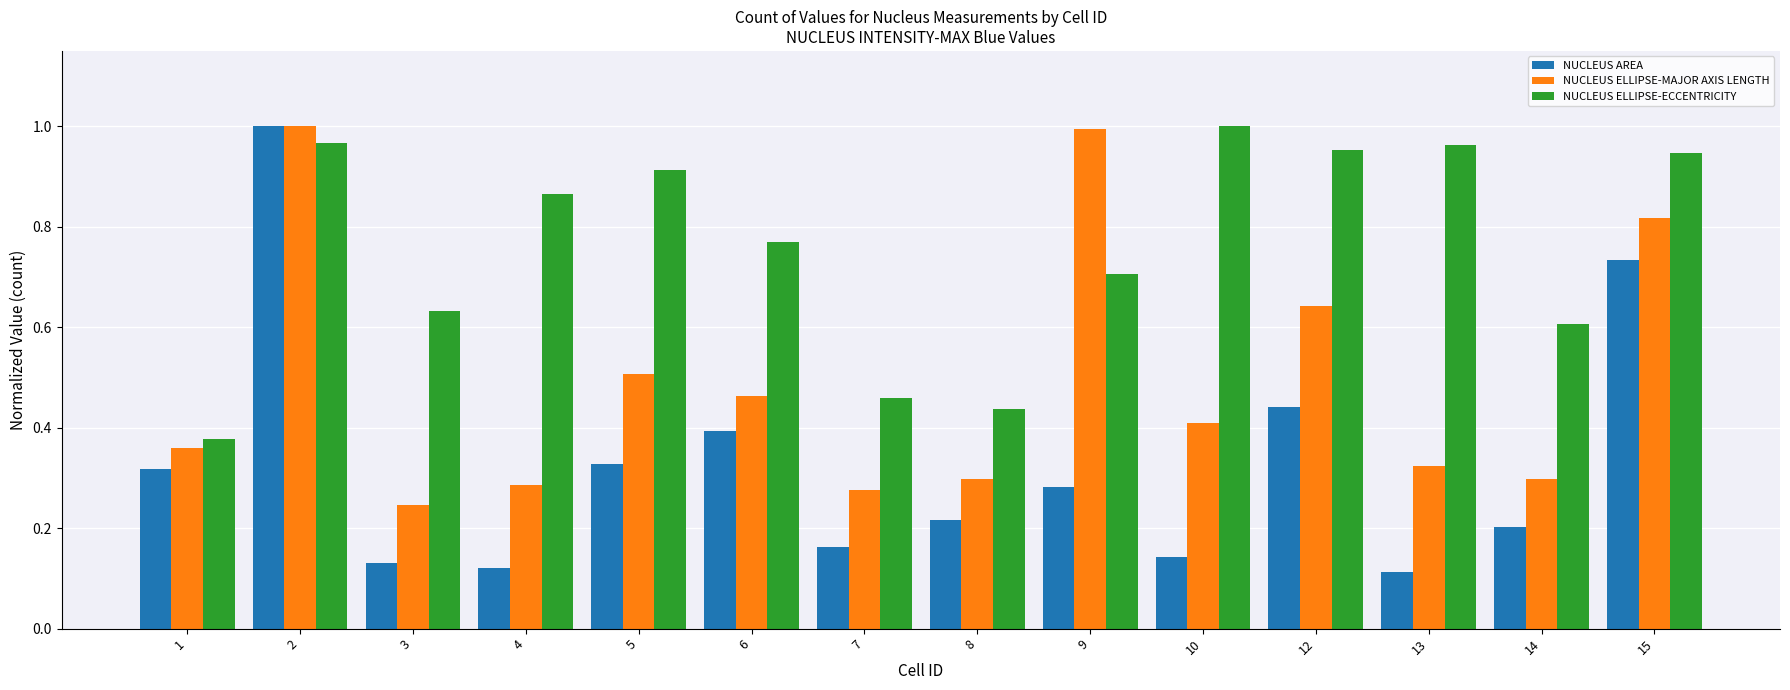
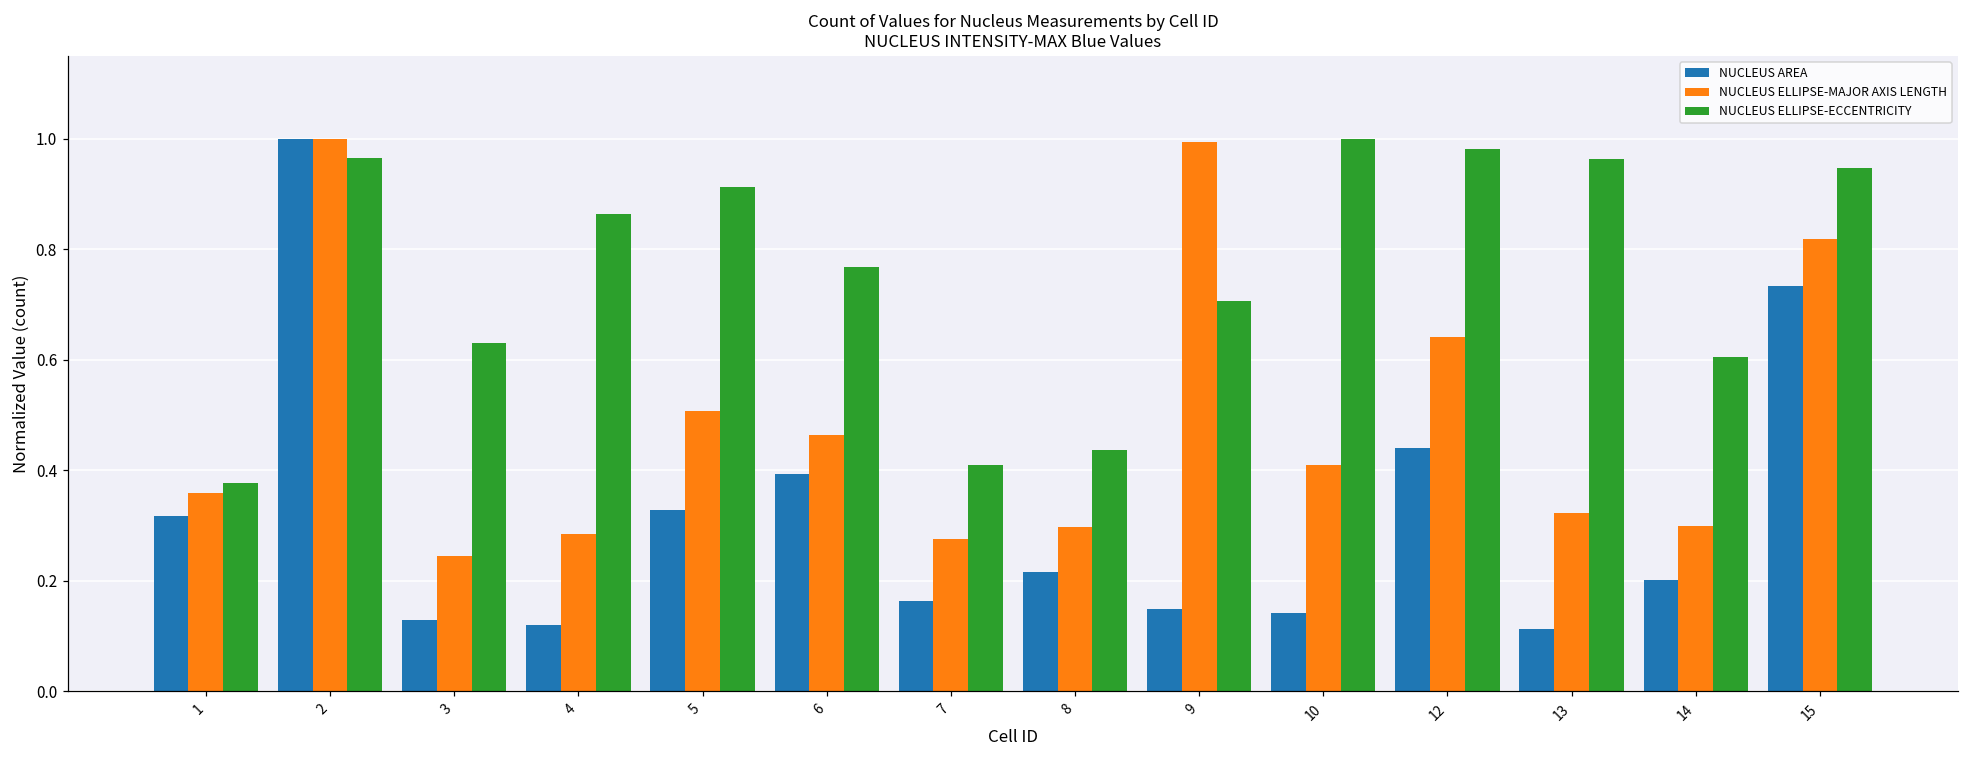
NUCLEUS ELLIPSE-ECCENTRICITY, 7: 0.46 -> 0.41
NUCLEUS AREA, 9: 0.28 -> 0.15
NUCLEUS ELLIPSE-ECCENTRICITY, 12: 0.95 -> 0.98
